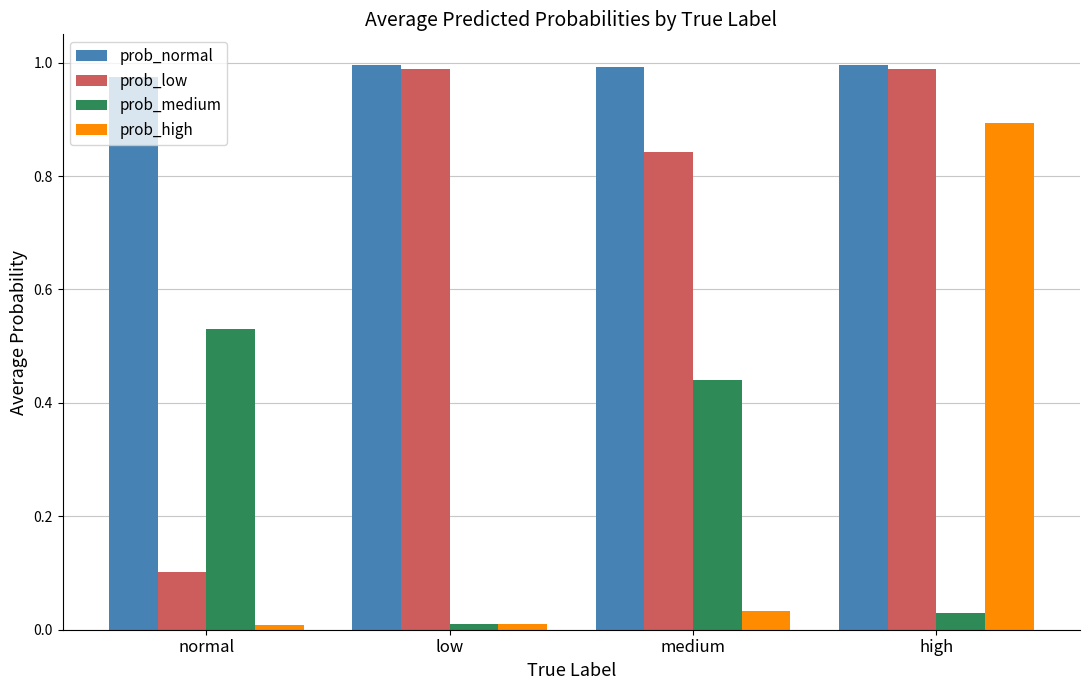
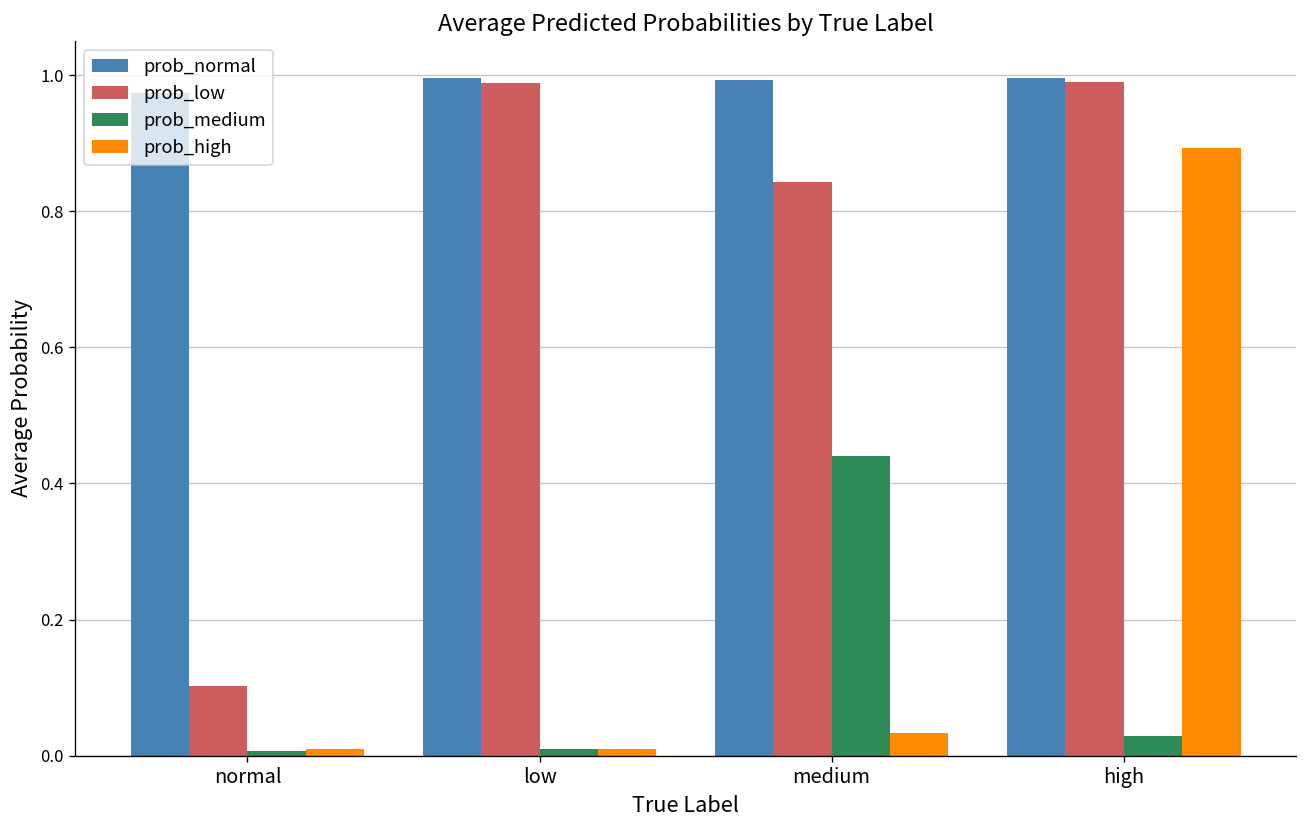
prob_medium, normal: 0.53 -> 0.01
